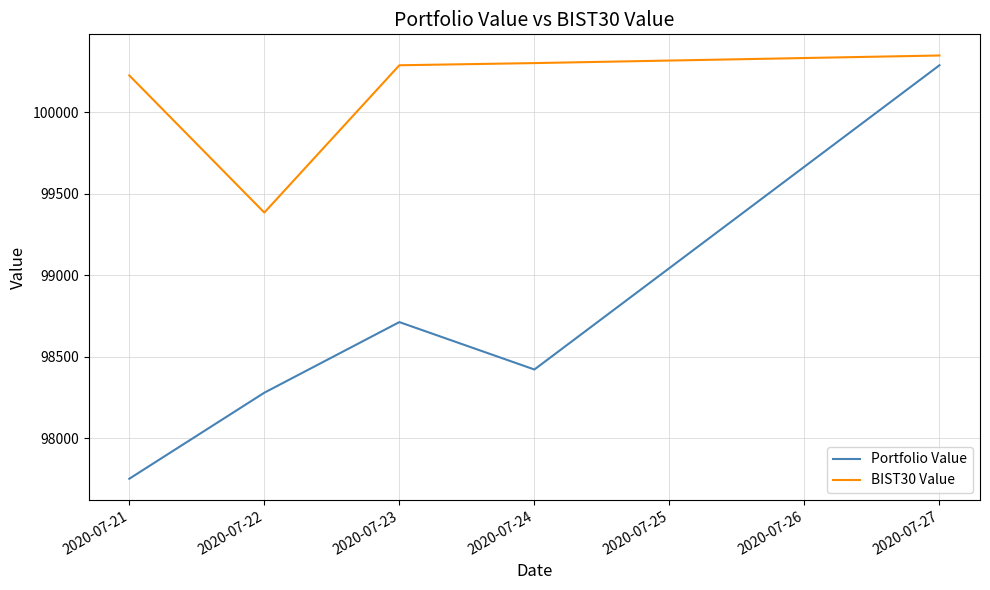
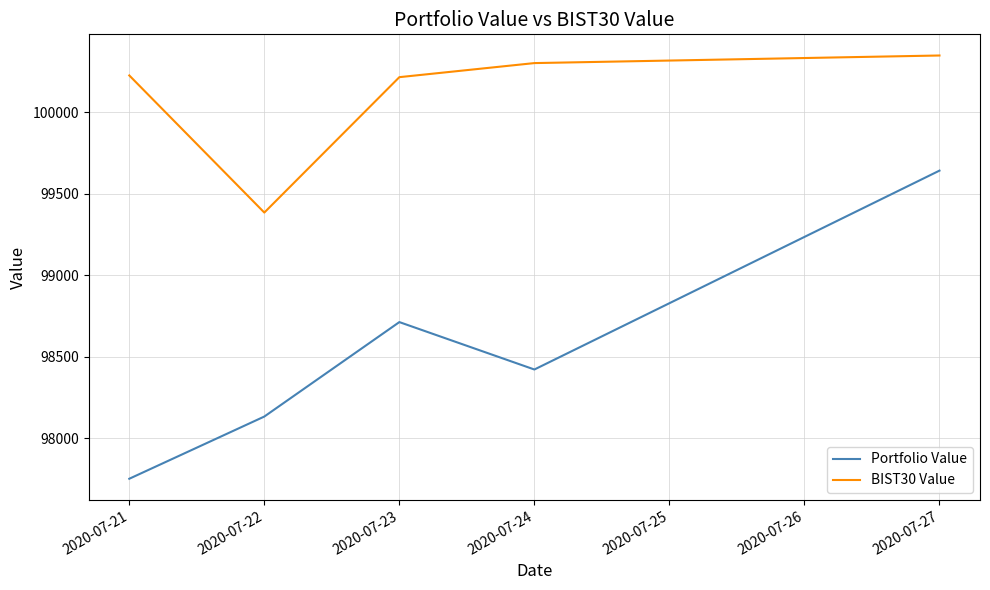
Portfolio Value, 2020-07-22: 98280 -> 98130
BIST30 Value, 2020-07-23: 100290 -> 100220
Portfolio Value, 2020-07-27: 100290 -> 99640
